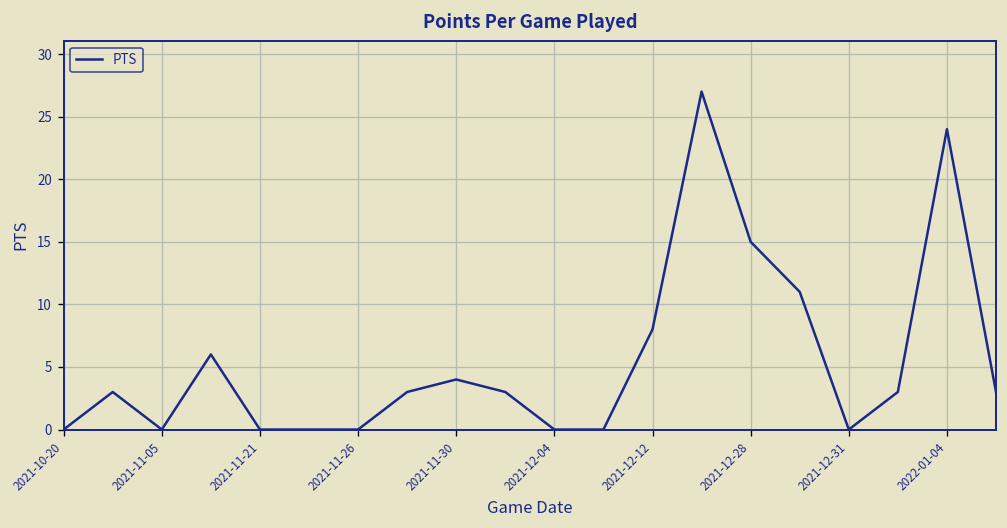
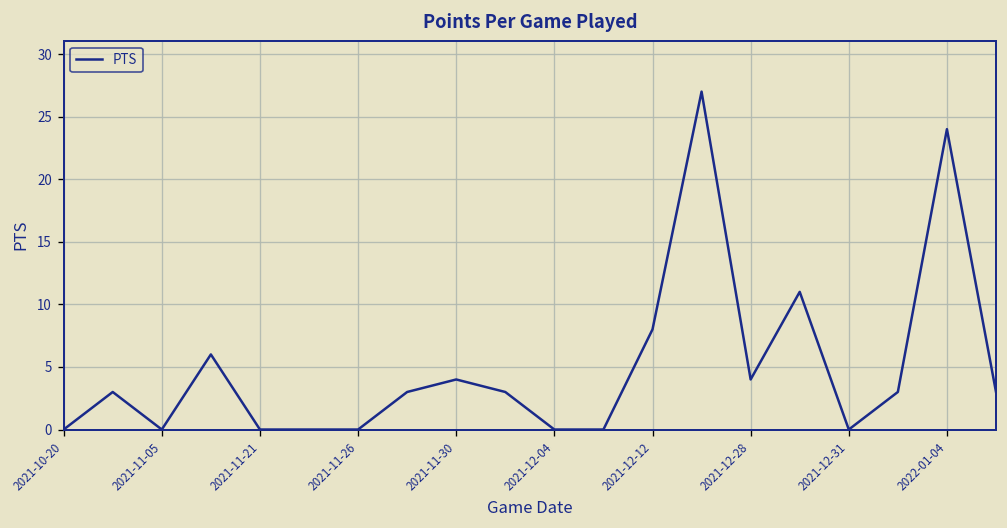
2021-12-28: 15 -> 4
